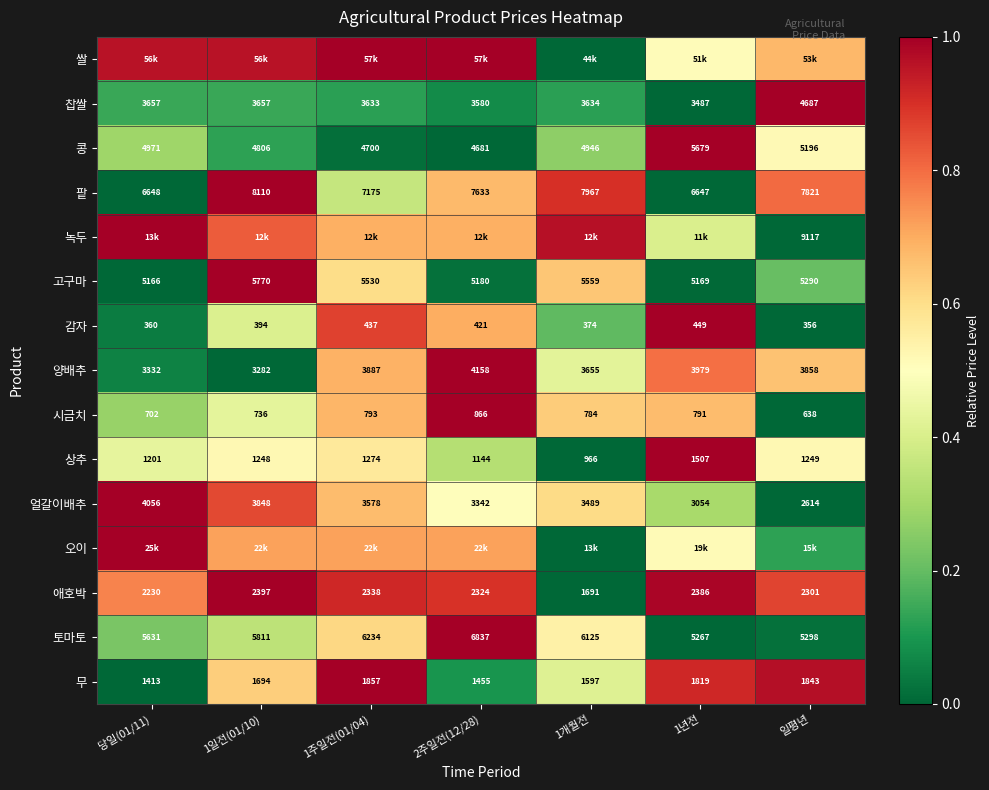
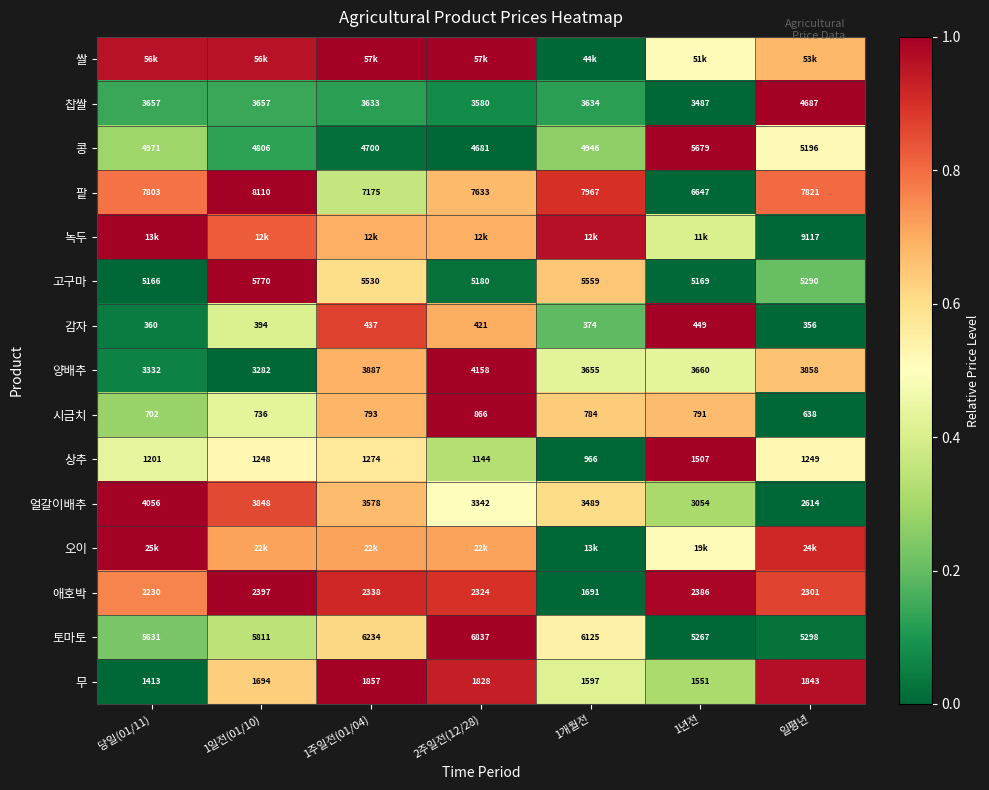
팥, 당일(01/11): 6648 -> 7803
양배추, 1년전: 3979 -> 3660
오이, 일평년: 15k -> 24k
무, 2주일전(12/28): 1455 -> 1828
무, 1년전: 1819 -> 1551
